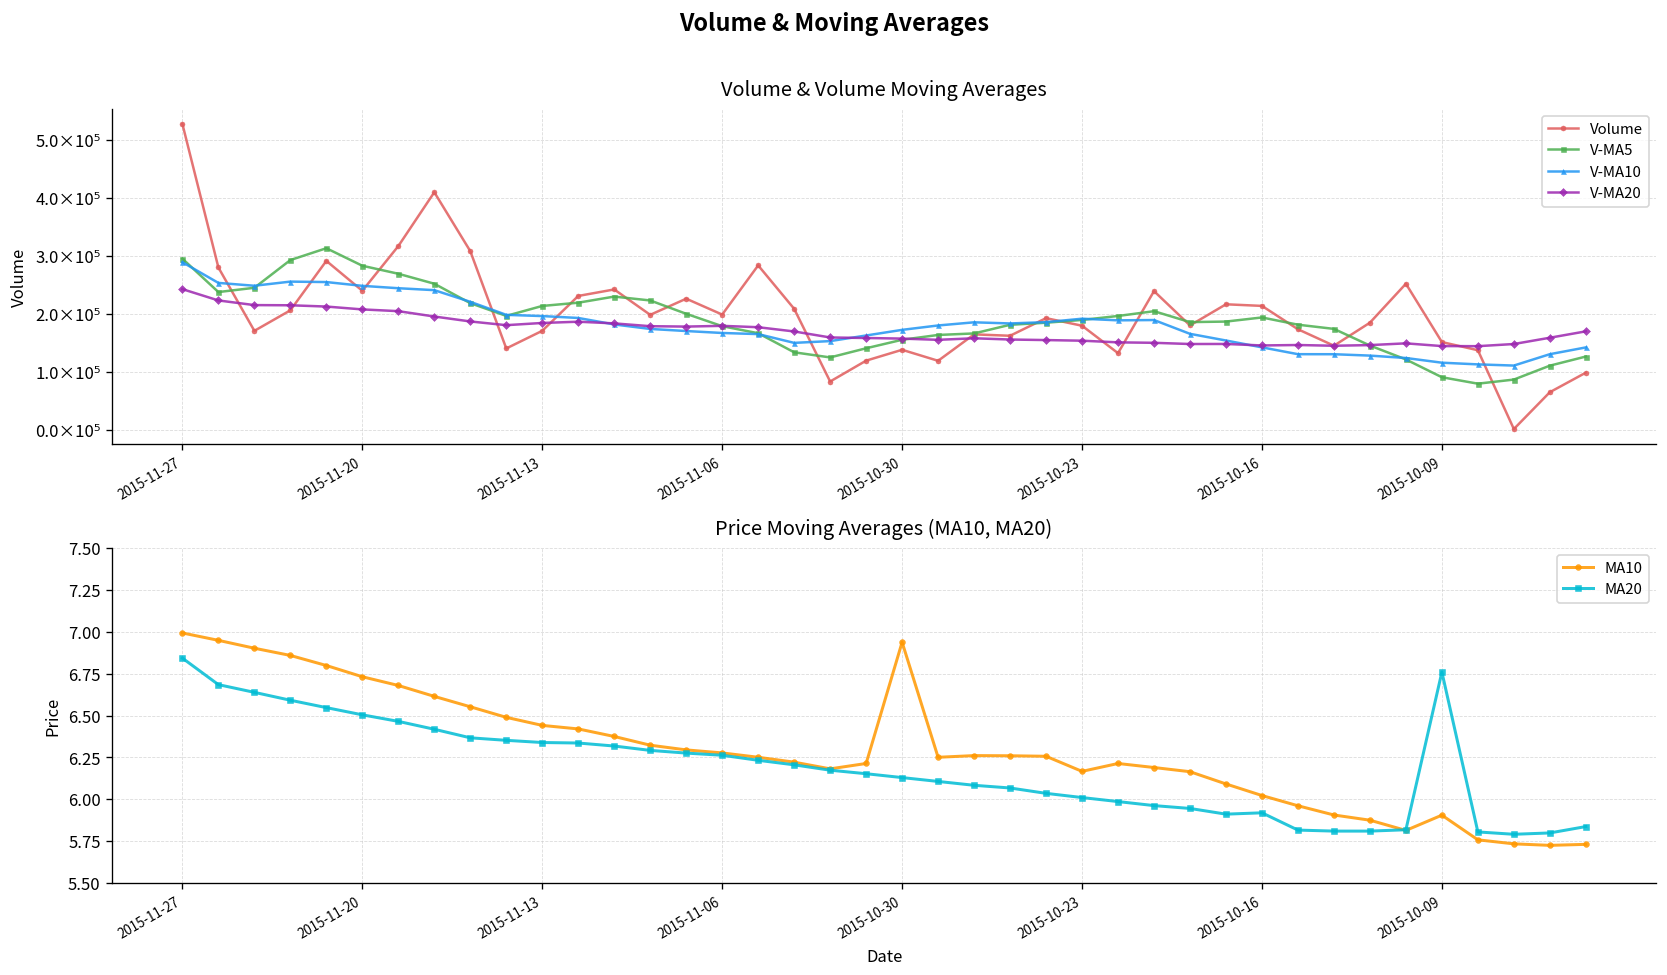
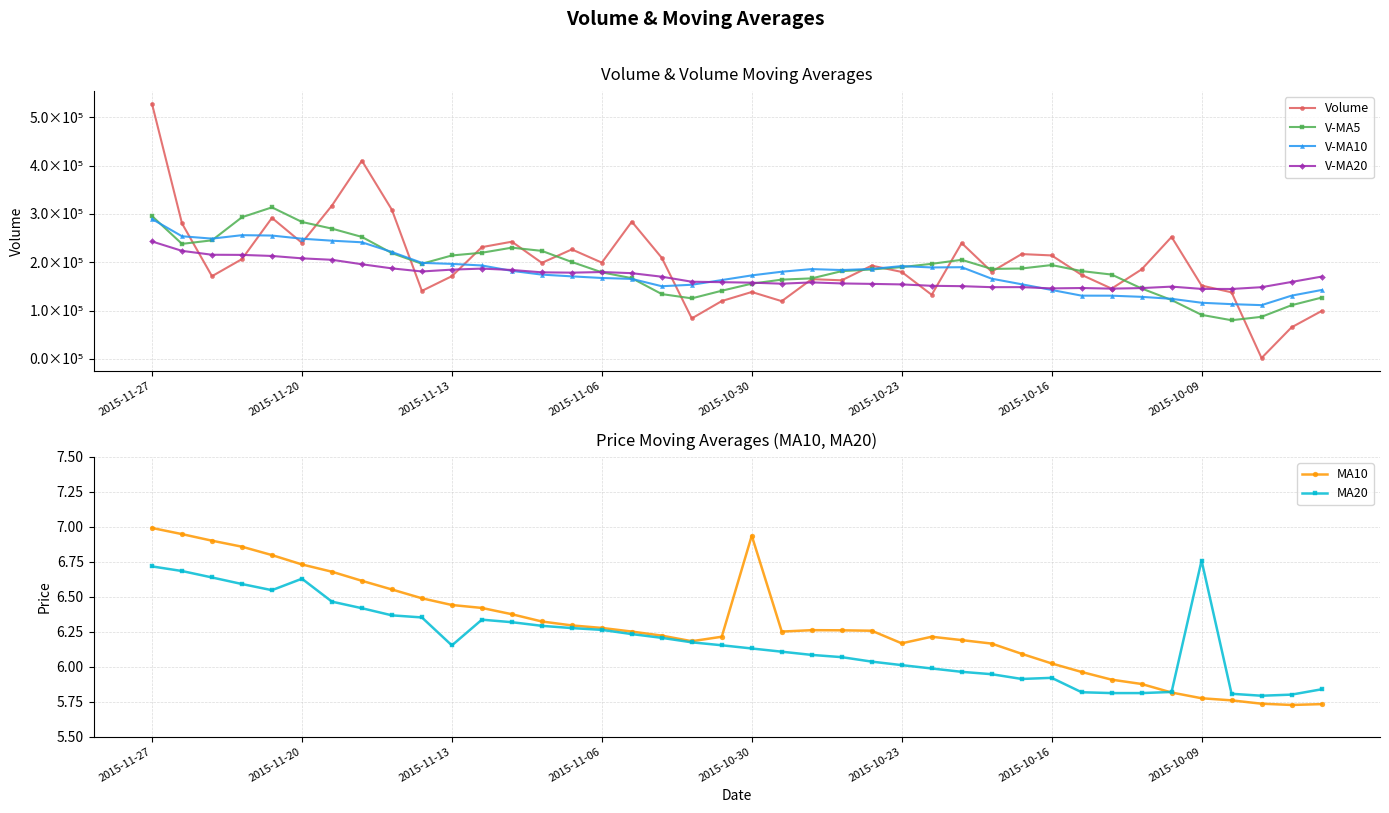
Price Moving Averages (MA10, MA20), MA20, 2015-11-27: 6.84 -> 6.72
Price Moving Averages (MA10, MA20), MA20, 2015-11-20: 6.50 -> 6.63
Price Moving Averages (MA10, MA20), MA20, 2015-11-13: 6.34 -> 6.15
Price Moving Averages (MA10, MA20), MA10, 2015-10-09: 5.91 -> 5.77
